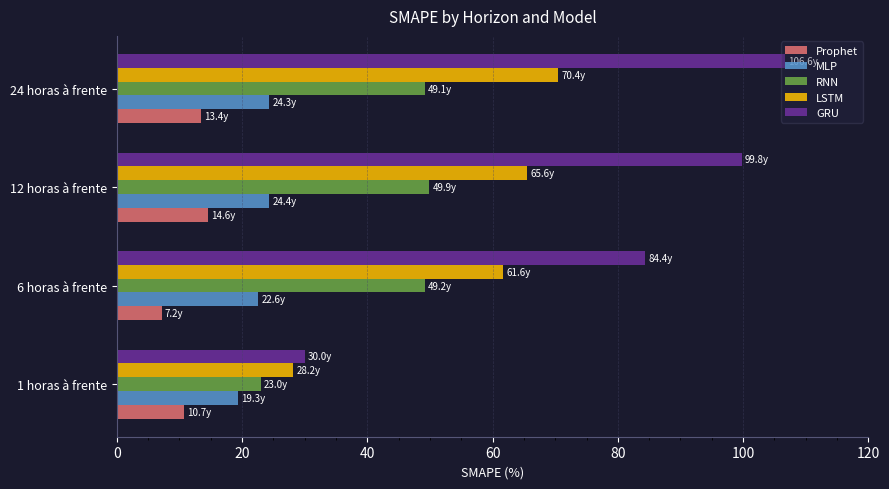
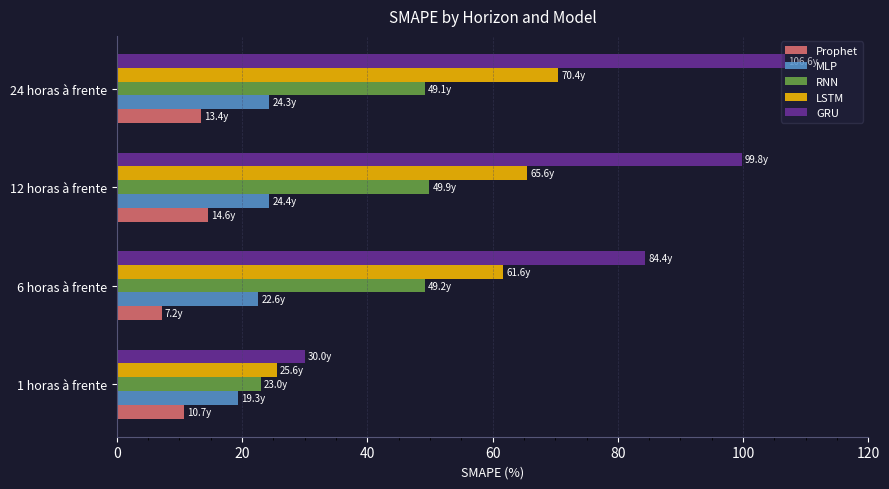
LSTM, 1 horas à frente: 28.2y -> 25.6y
